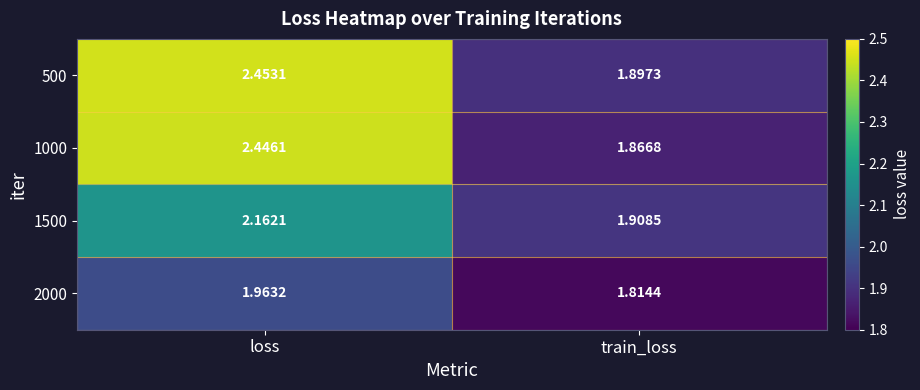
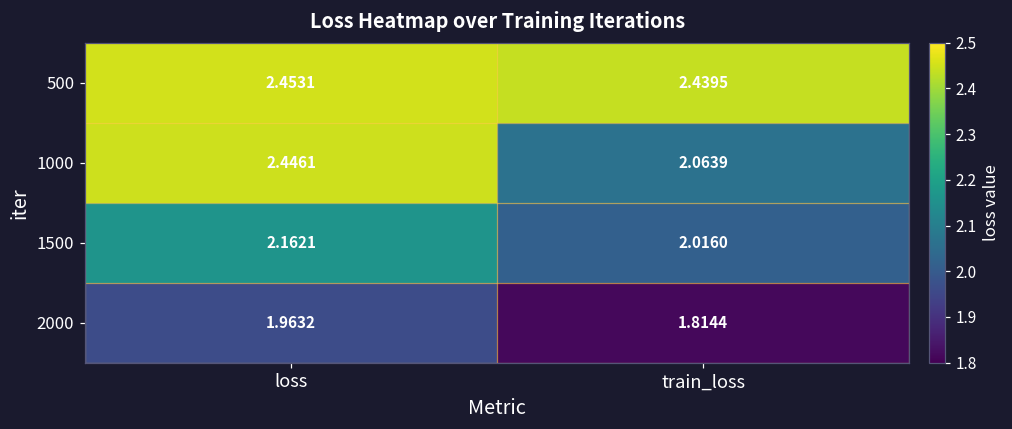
500, train_loss: 1.8973 -> 2.4395
1000, train_loss: 1.8668 -> 2.0639
1500, train_loss: 1.9085 -> 2.0160
